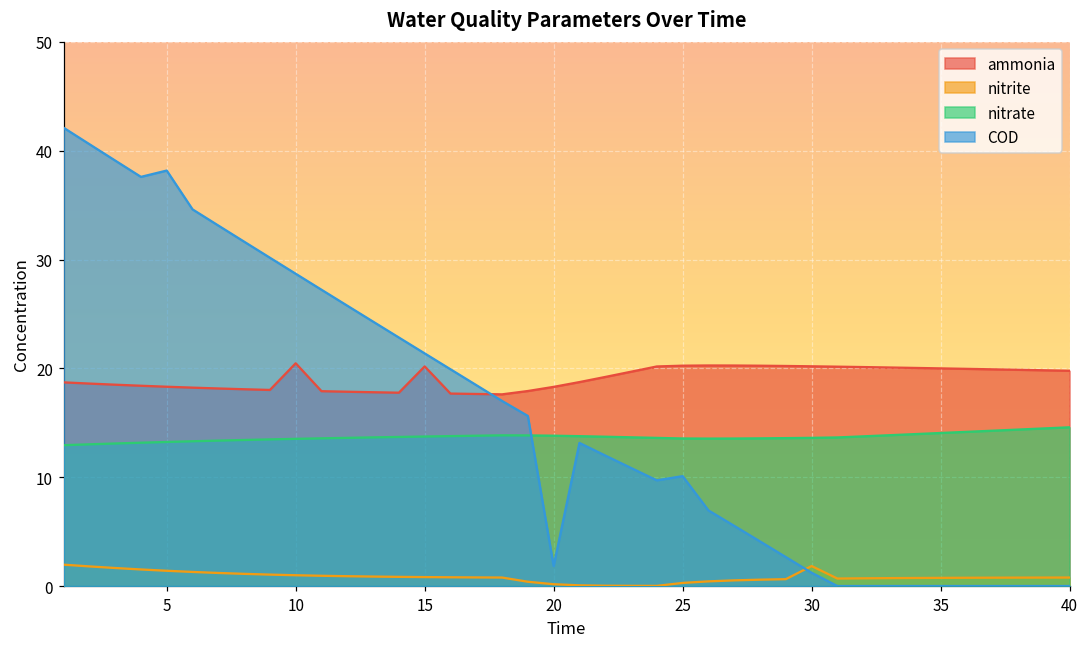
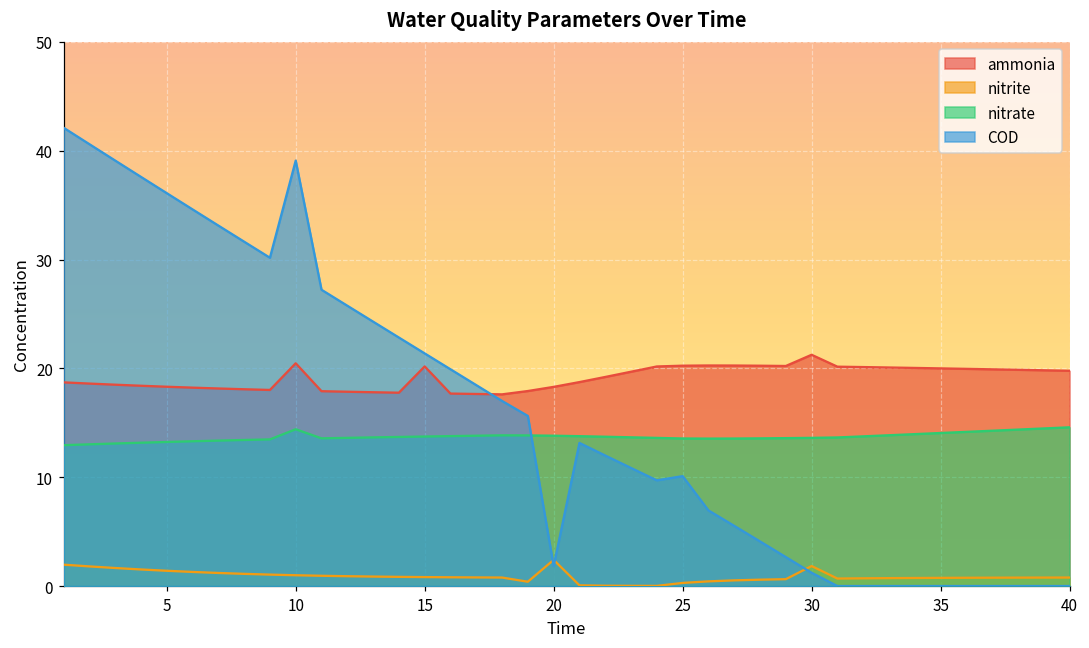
COD, 5: 38 -> 36
nitrate, 10: 13.5 -> 14.4
COD, 10: 29 -> 39
nitrite, 20: 0 -> 2
ammonia, 30: 20 -> 21
